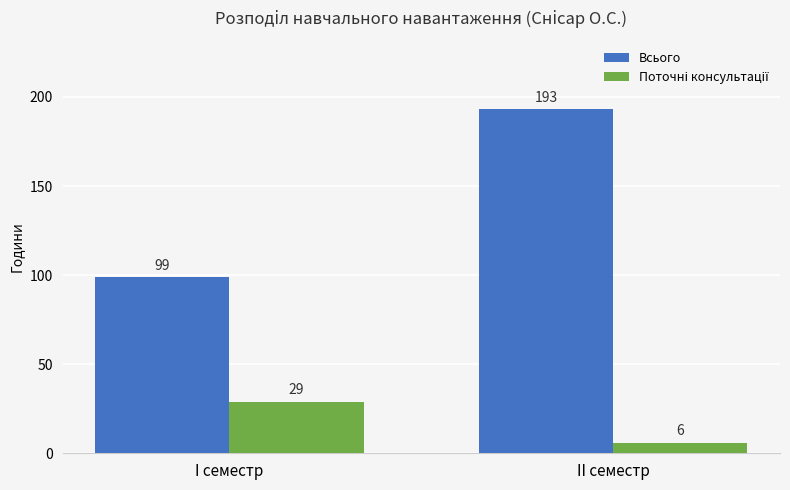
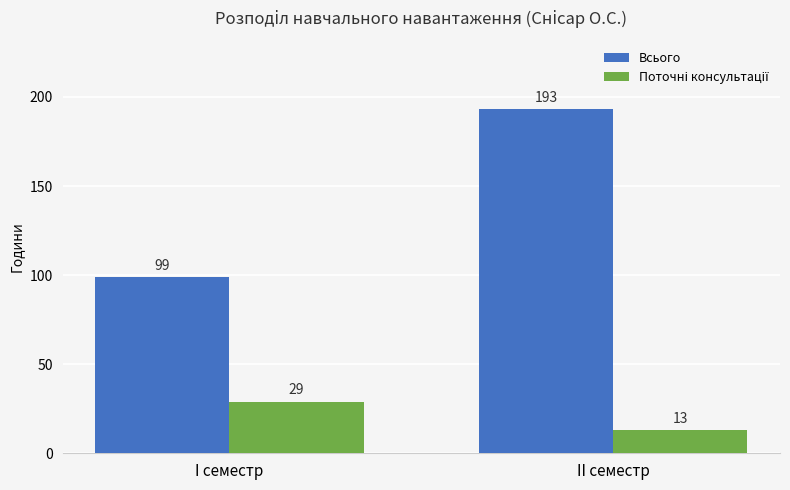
Поточні консультації, ІІ семестр: 6 -> 13
